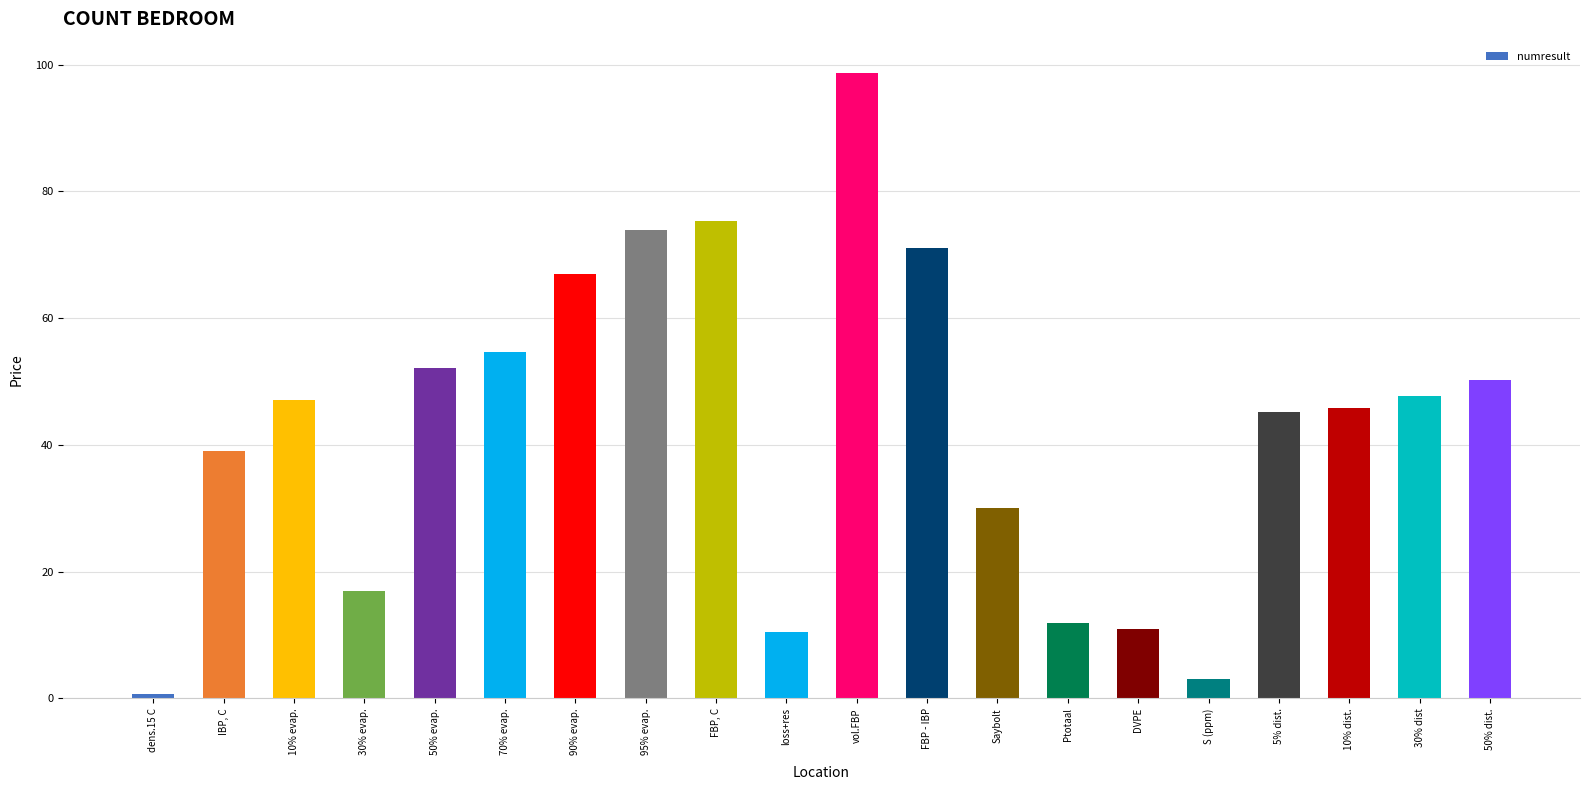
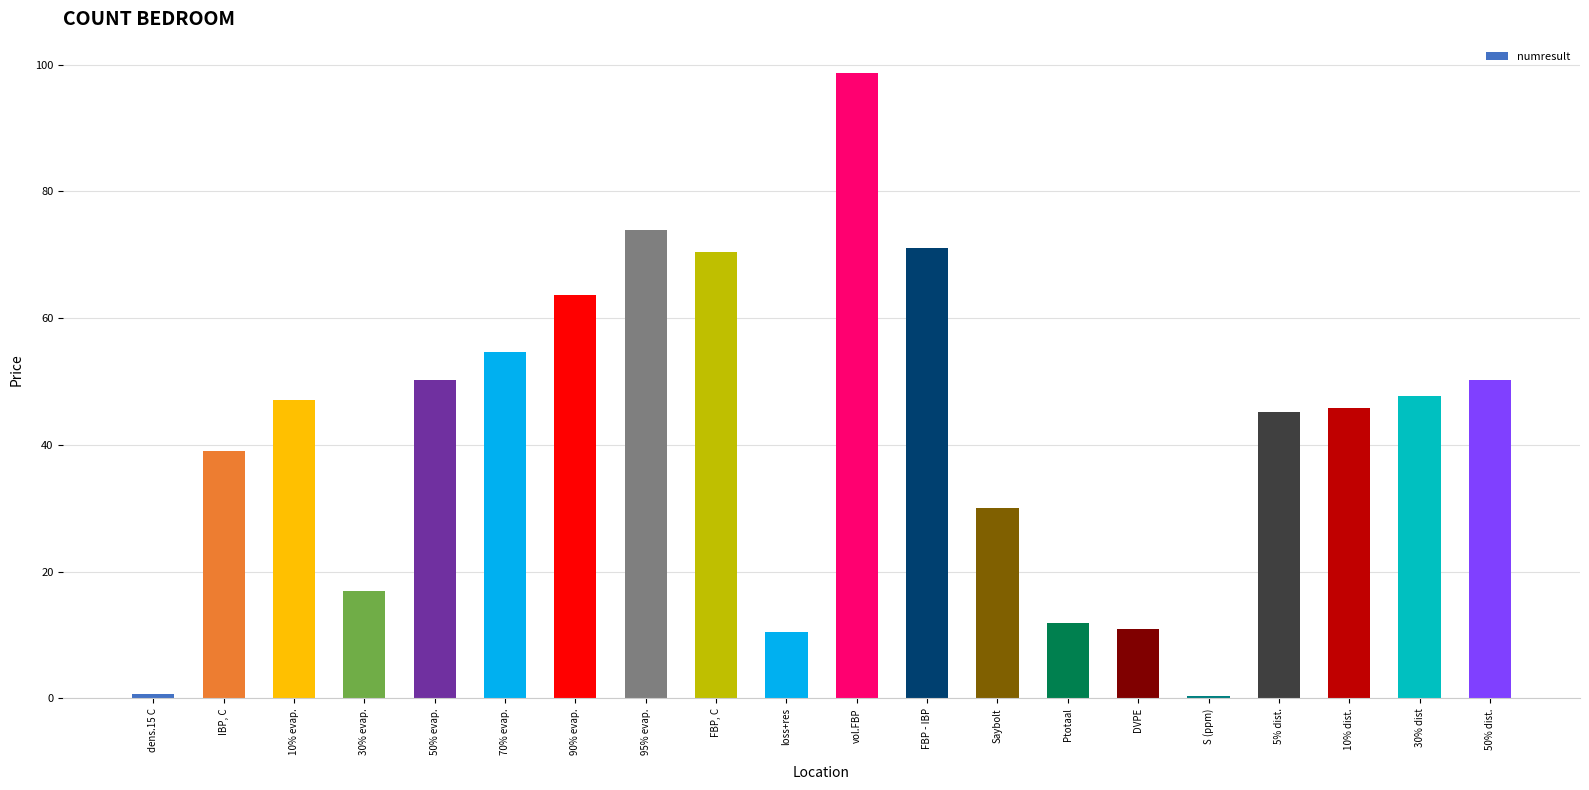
50% evap.: 52 -> 50
90% evap.: 67 -> 64
FBP, C: 75 -> 71
S (ppm): 3 -> 0
